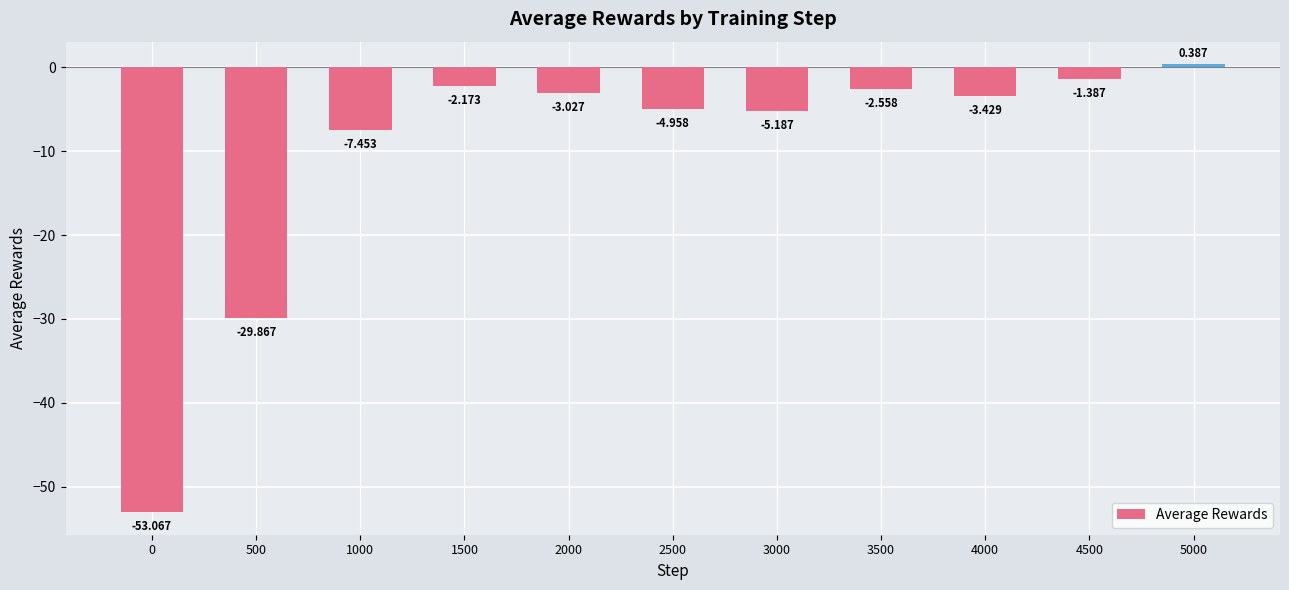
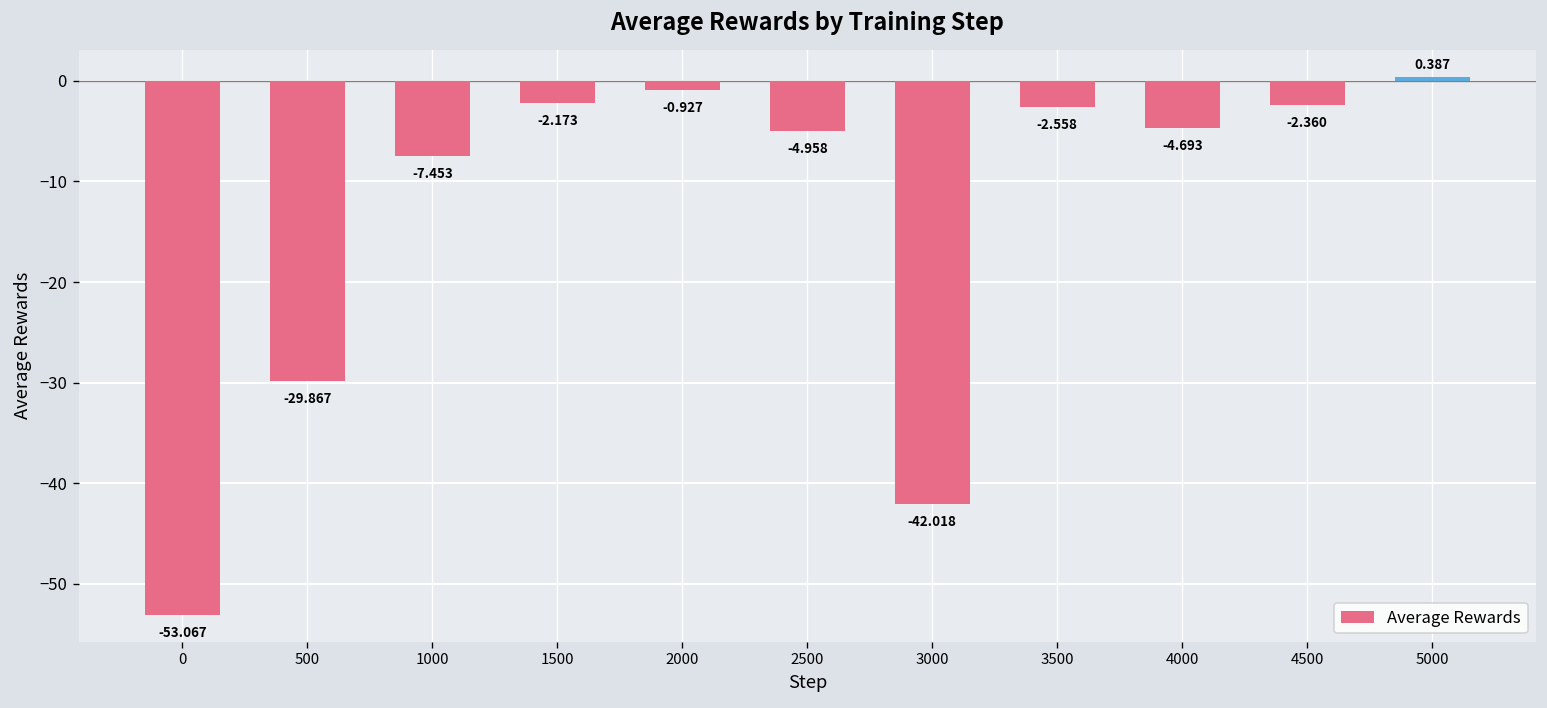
2000: -3.027 -> -0.927
3000: -5.187 -> -42.018
4000: -3.429 -> -4.693
4500: -1.387 -> -2.360
